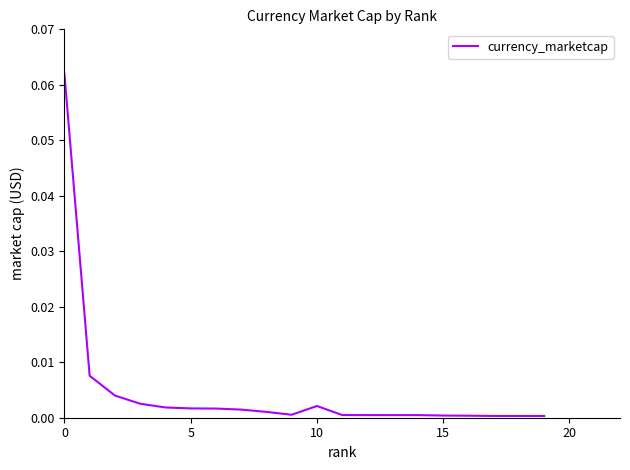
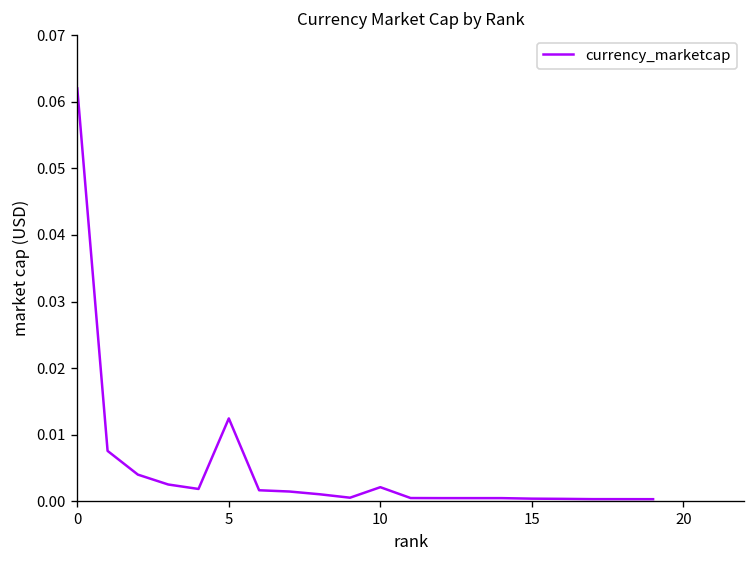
5: 0.002 -> 0.012
